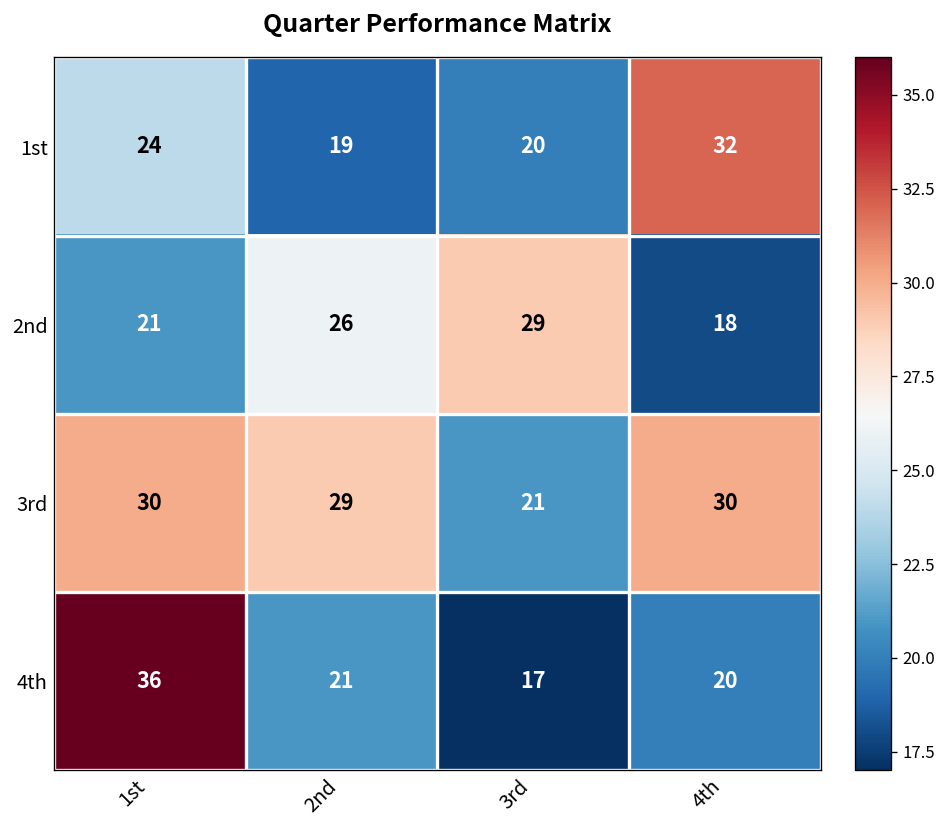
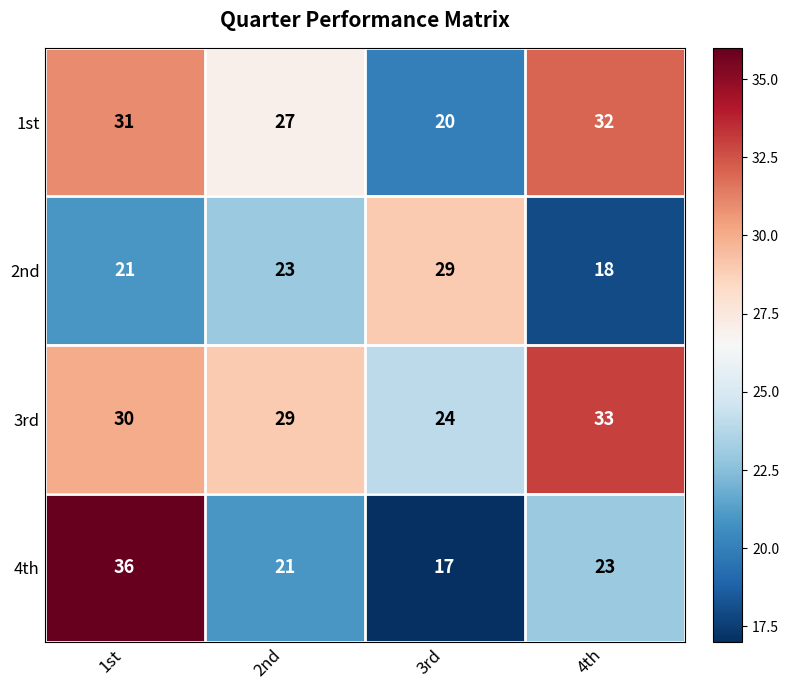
1st, 1st: 24 -> 31
1st, 2nd: 19 -> 27
2nd, 2nd: 26 -> 23
3rd, 3rd: 21 -> 24
3rd, 4th: 30 -> 33
4th, 4th: 20 -> 23
